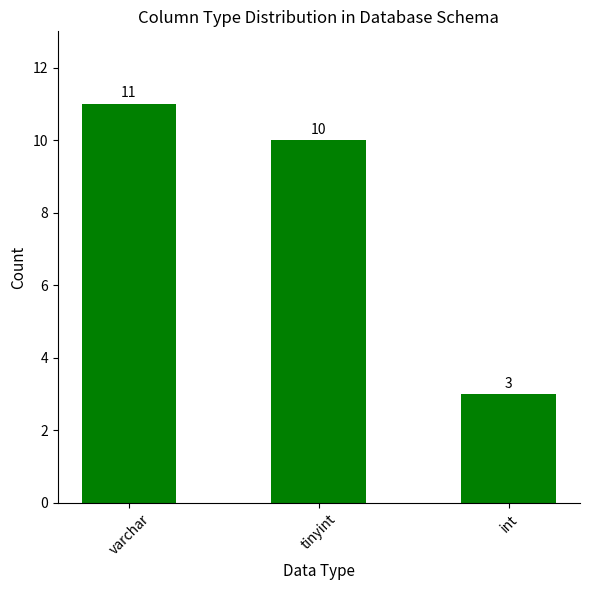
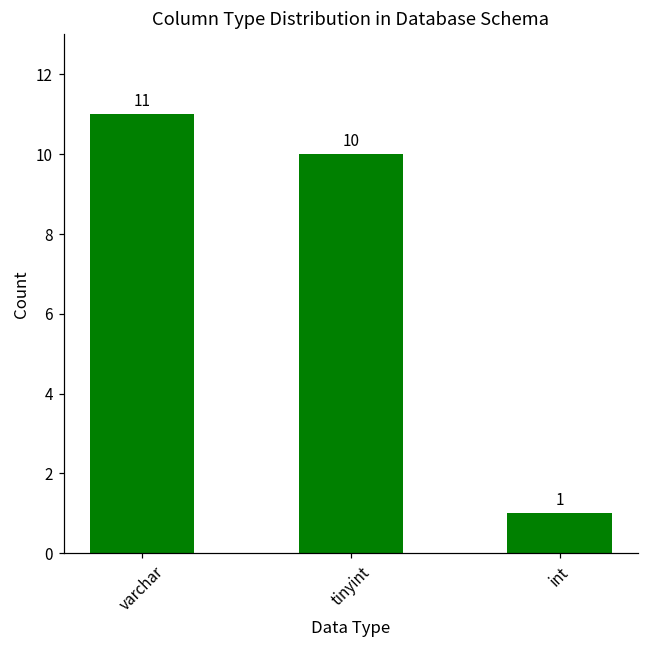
int: 3 -> 1
